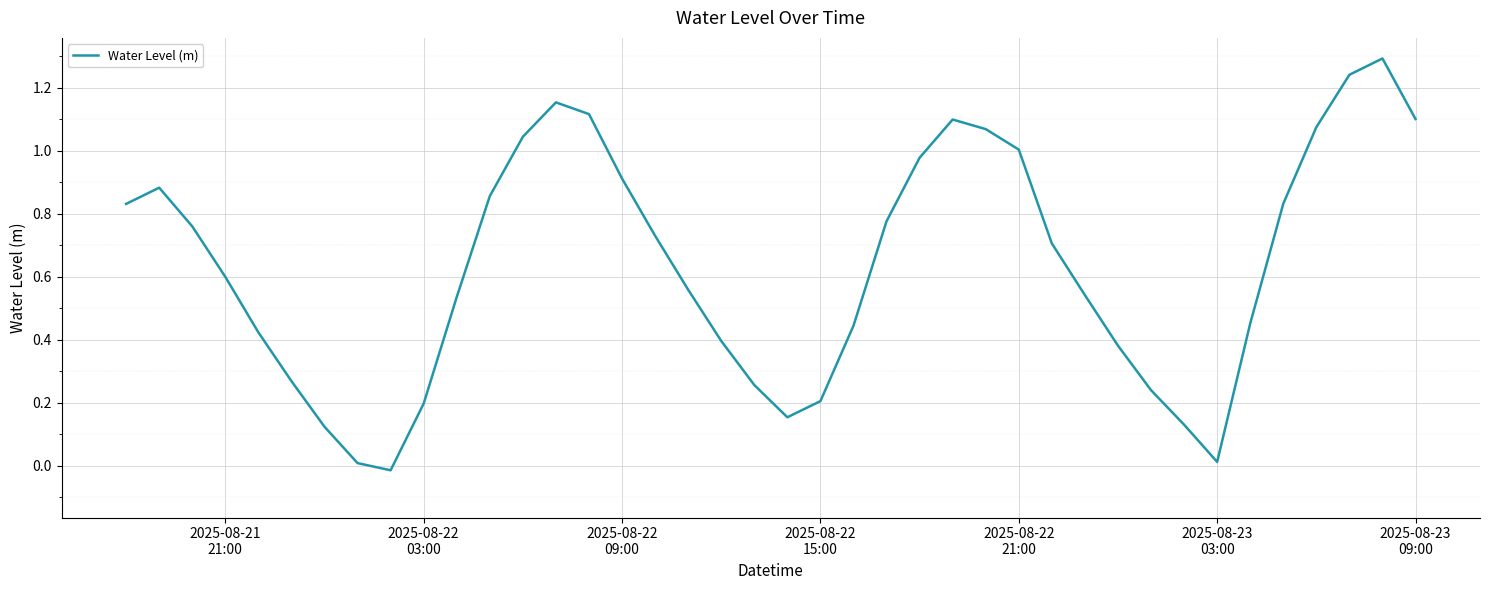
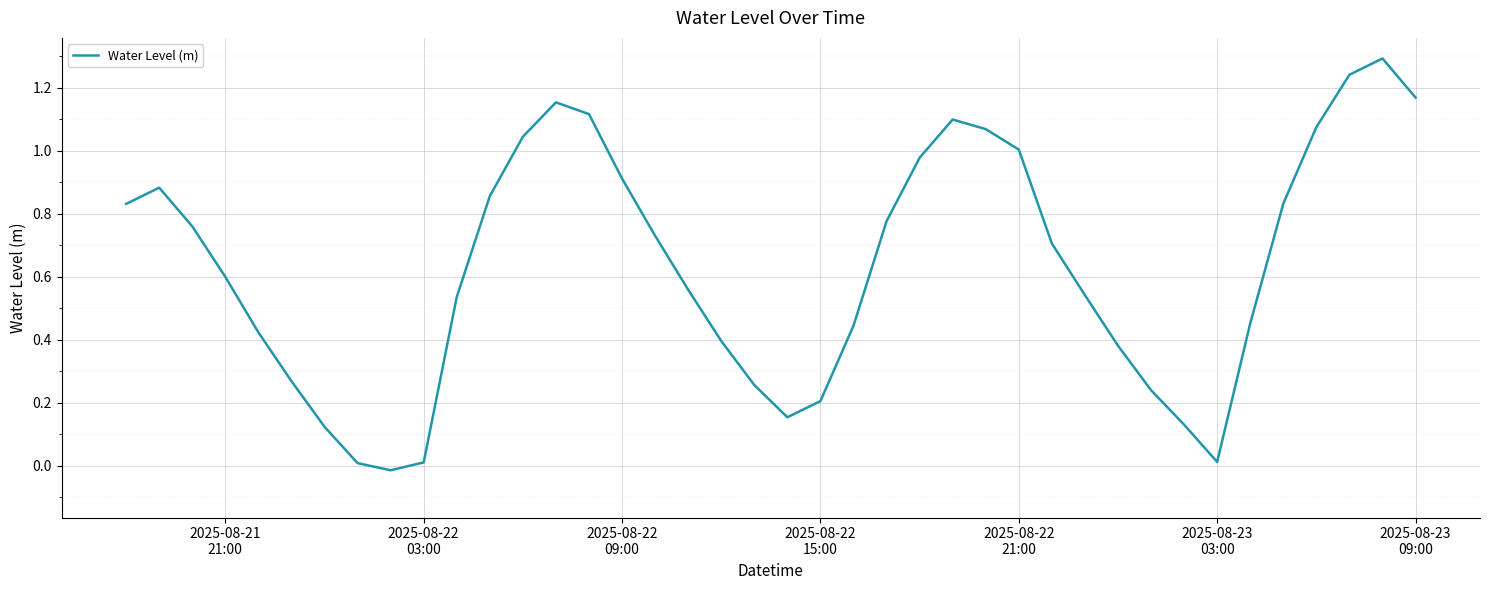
2025-08-22 03:00: 0.20 -> 0.01
2025-08-23 09:00: 1.10 -> 1.17
